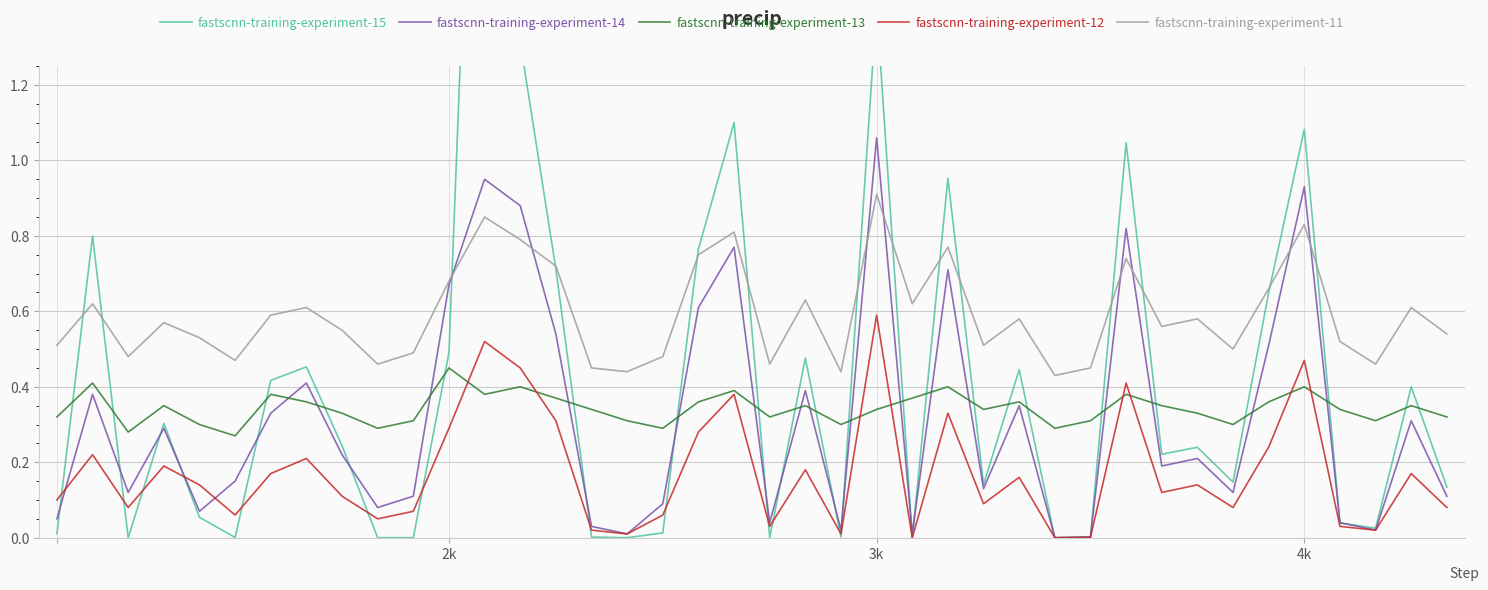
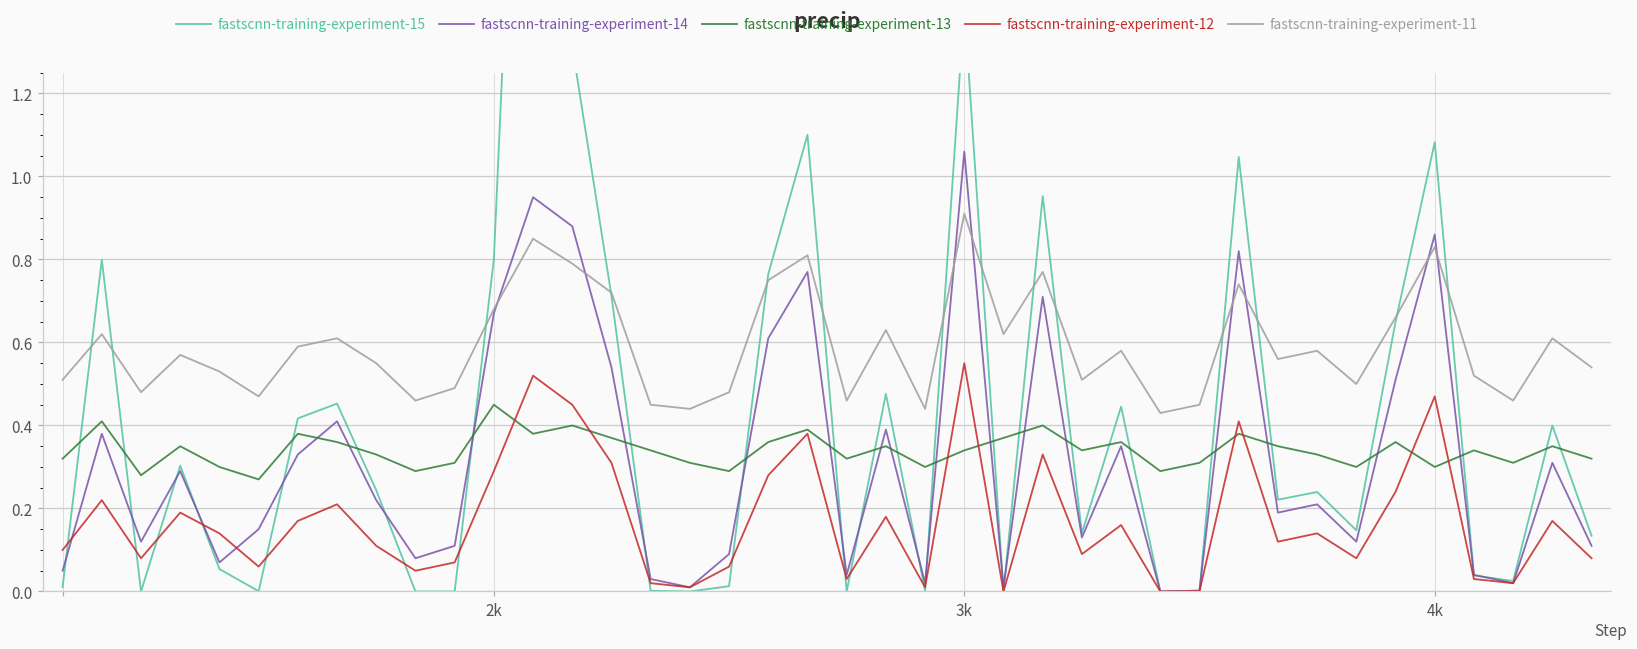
fastscnn-training-experiment-15, 2k: 0.49 -> 0.80
fastscnn-training-experiment-12, 3k: 0.59 -> 0.55
fastscnn-training-experiment-14, 4k: 0.93 -> 0.86
fastscnn-training-experiment-13, 4k: 0.4 -> 0.3
